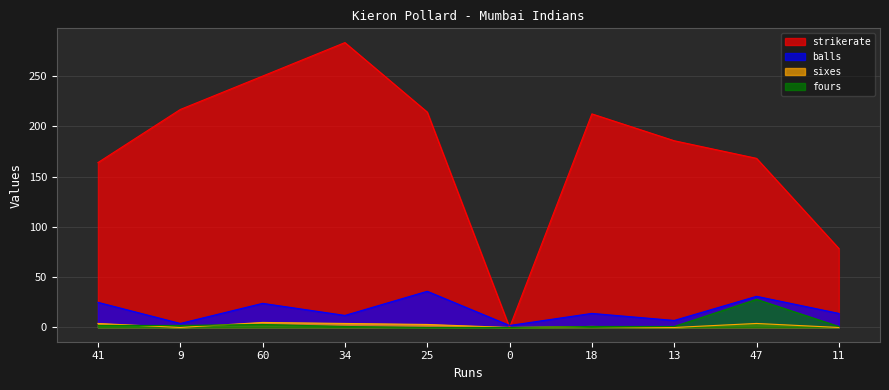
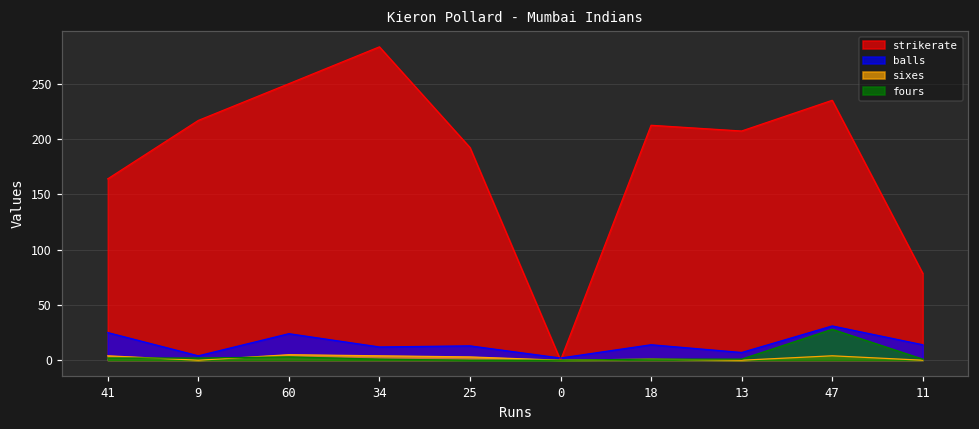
strikerate, 25: 214 -> 192
balls, 25: 36 -> 13
strikerate, 13: 186 -> 207
strikerate, 47: 168 -> 235
